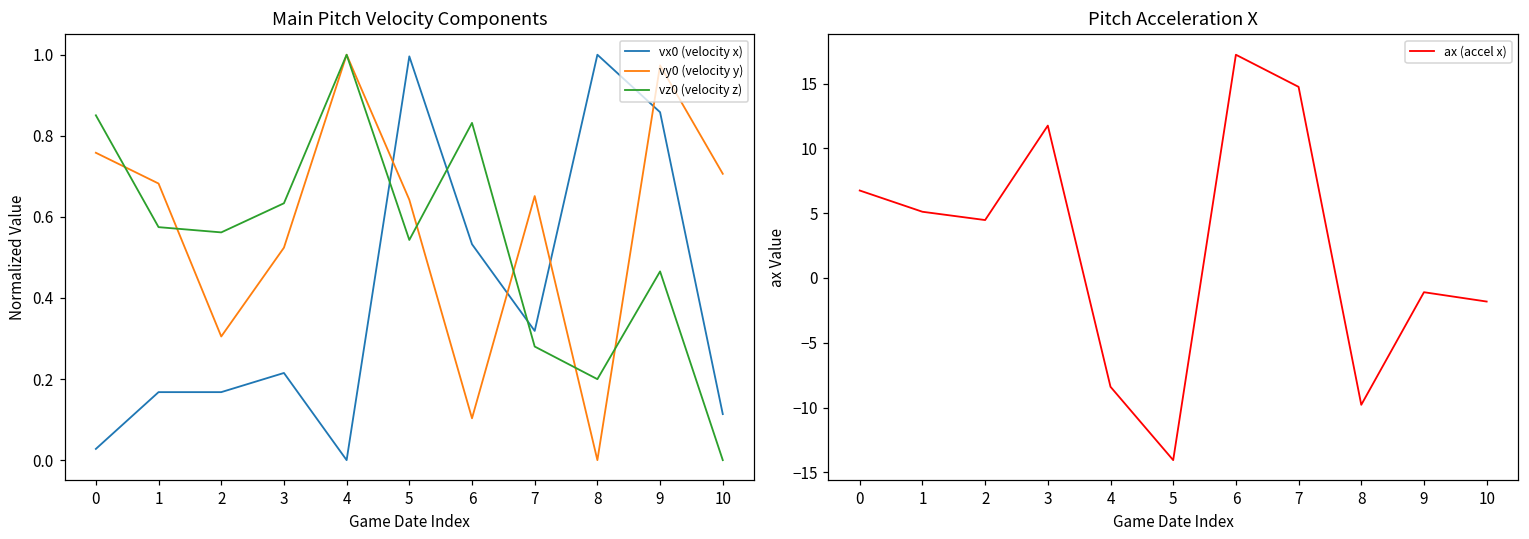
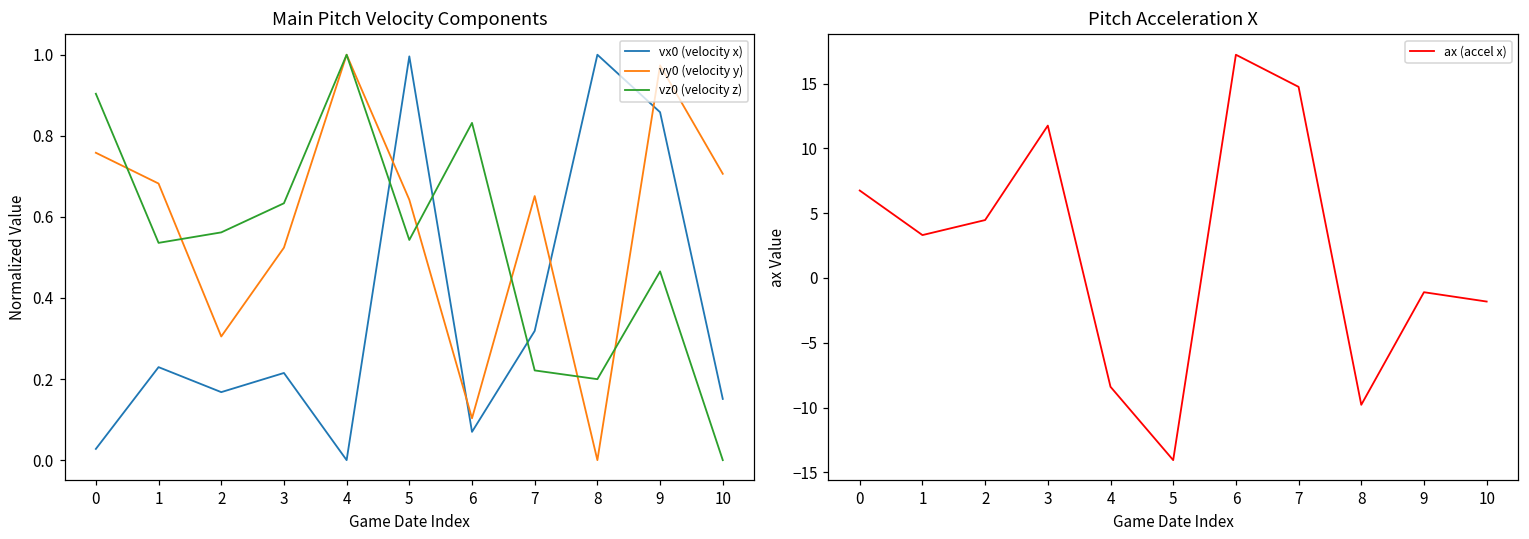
Main Pitch Velocity Components, vz0 (velocity z), 0: 0.85 -> 0.90
Main Pitch Velocity Components, vx0 (velocity x), 1: 0.17 -> 0.23
Main Pitch Velocity Components, vz0 (velocity z), 1: 0.57 -> 0.54
Main Pitch Velocity Components, vx0 (velocity x), 6: 0.53 -> 0.07
Main Pitch Velocity Components, vz0 (velocity z), 7: 0.28 -> 0.22
Main Pitch Velocity Components, vx0 (velocity x), 10: 0.11 -> 0.15
Pitch Acceleration X, 1: 5.1 -> 3.3
